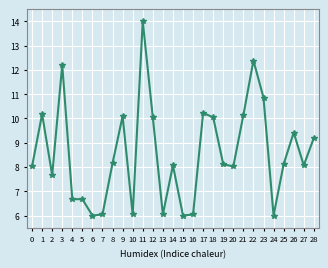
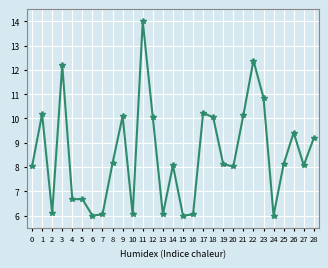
2: 7.7 -> 6.1
